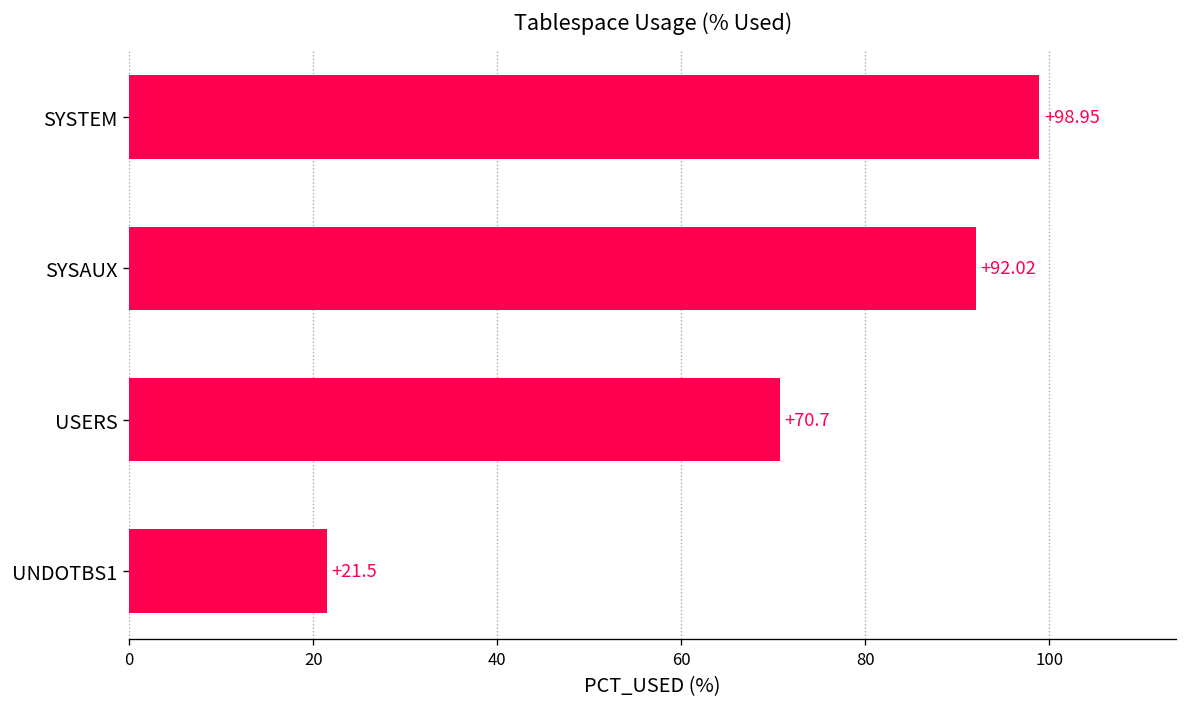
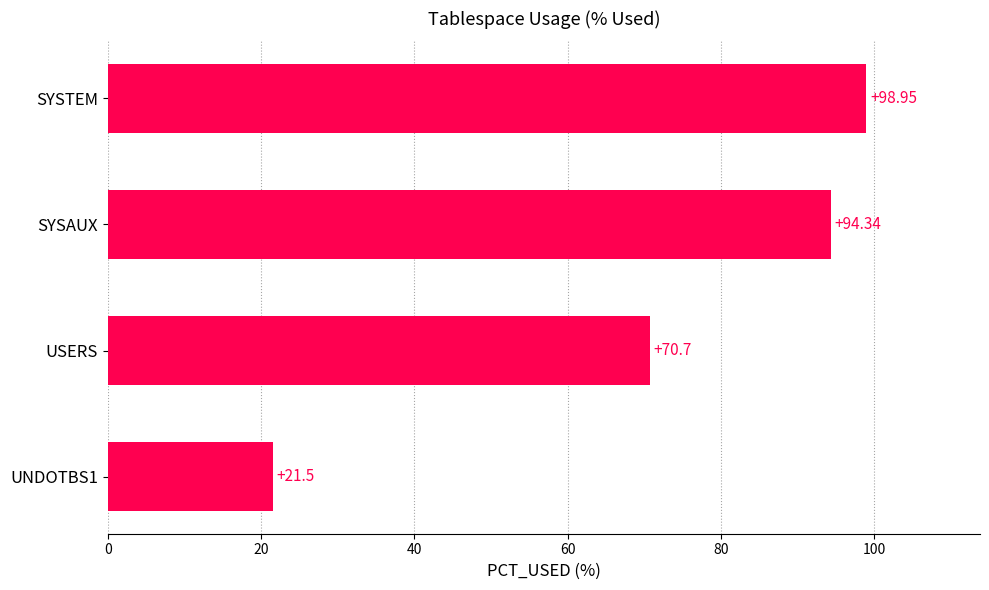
SYSAUX: +92.02 -> +94.34
